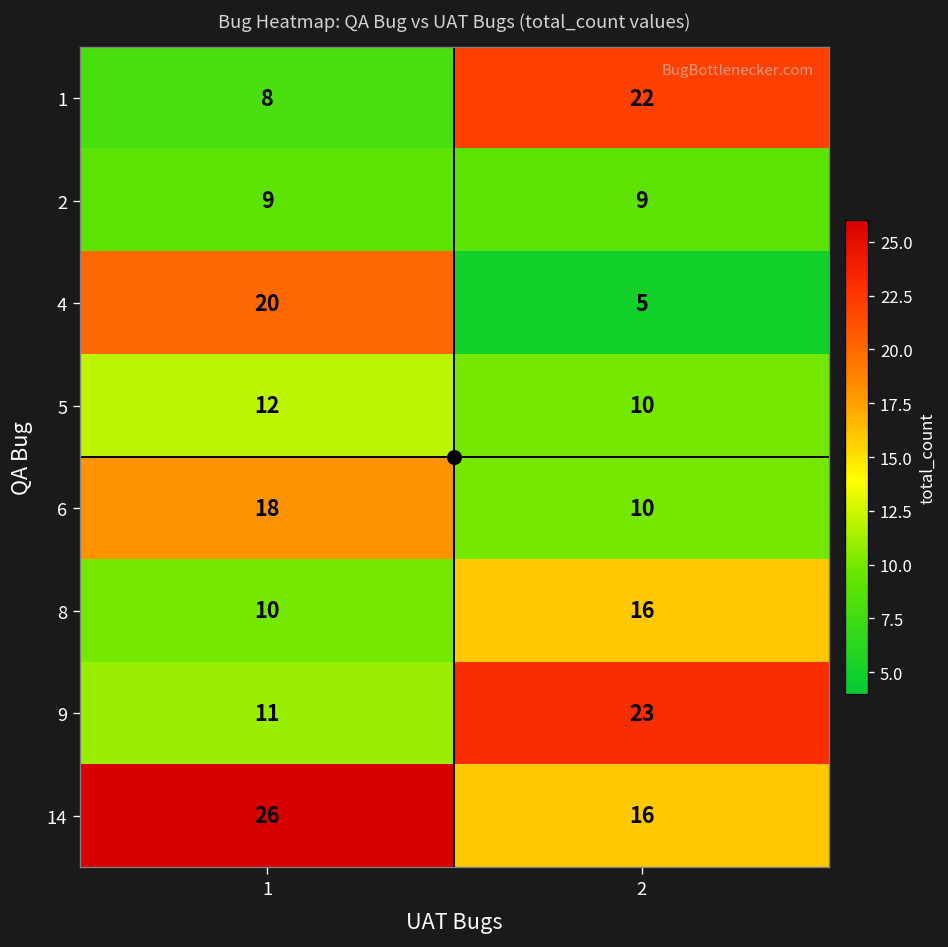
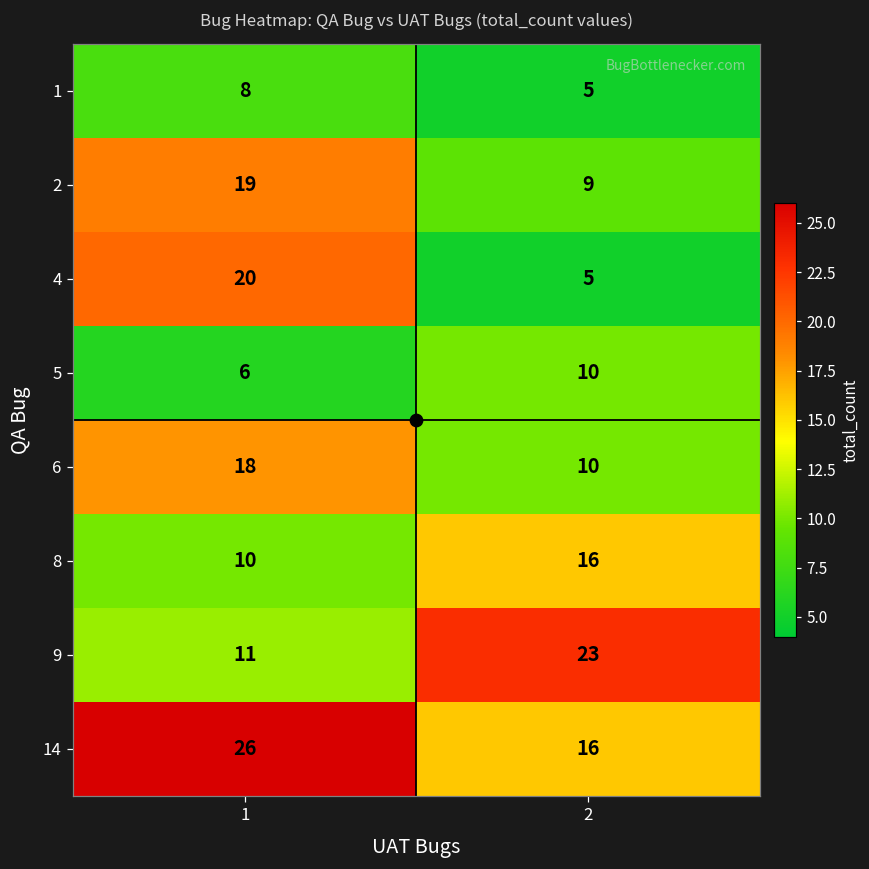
1, 2: 22 -> 5
2, 1: 9 -> 19
5, 1: 12 -> 6
